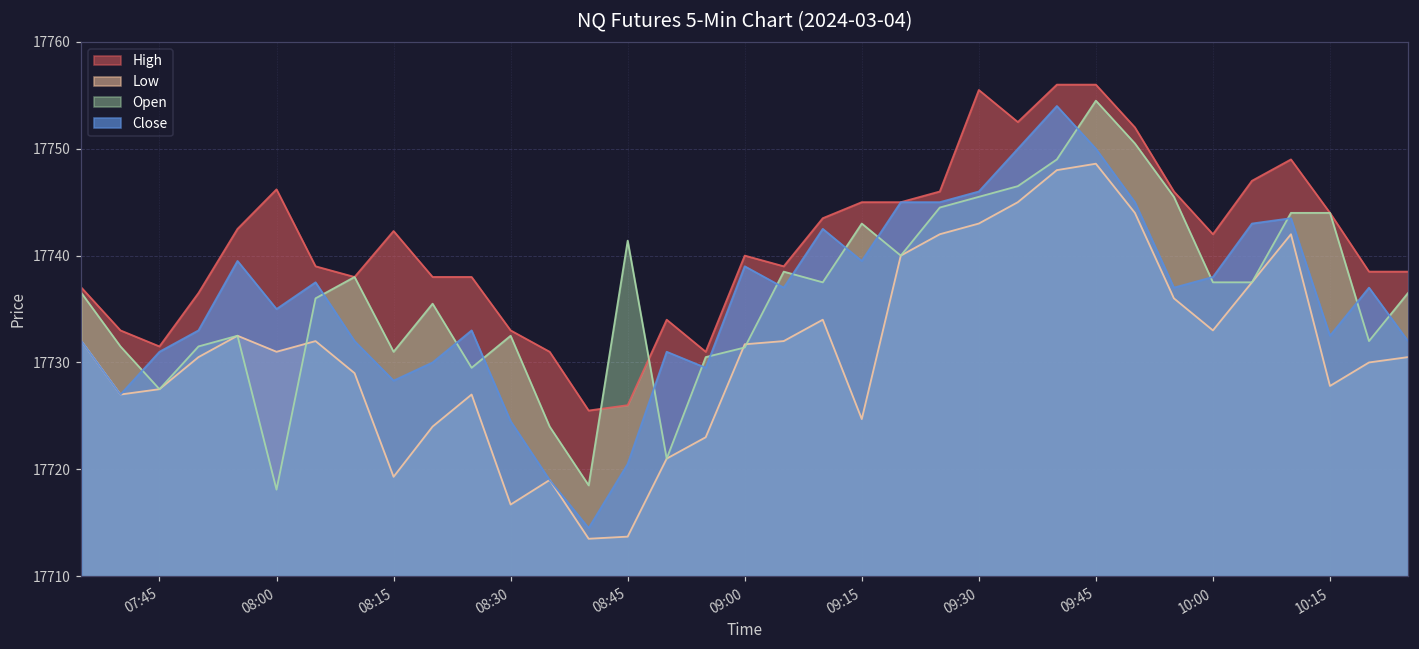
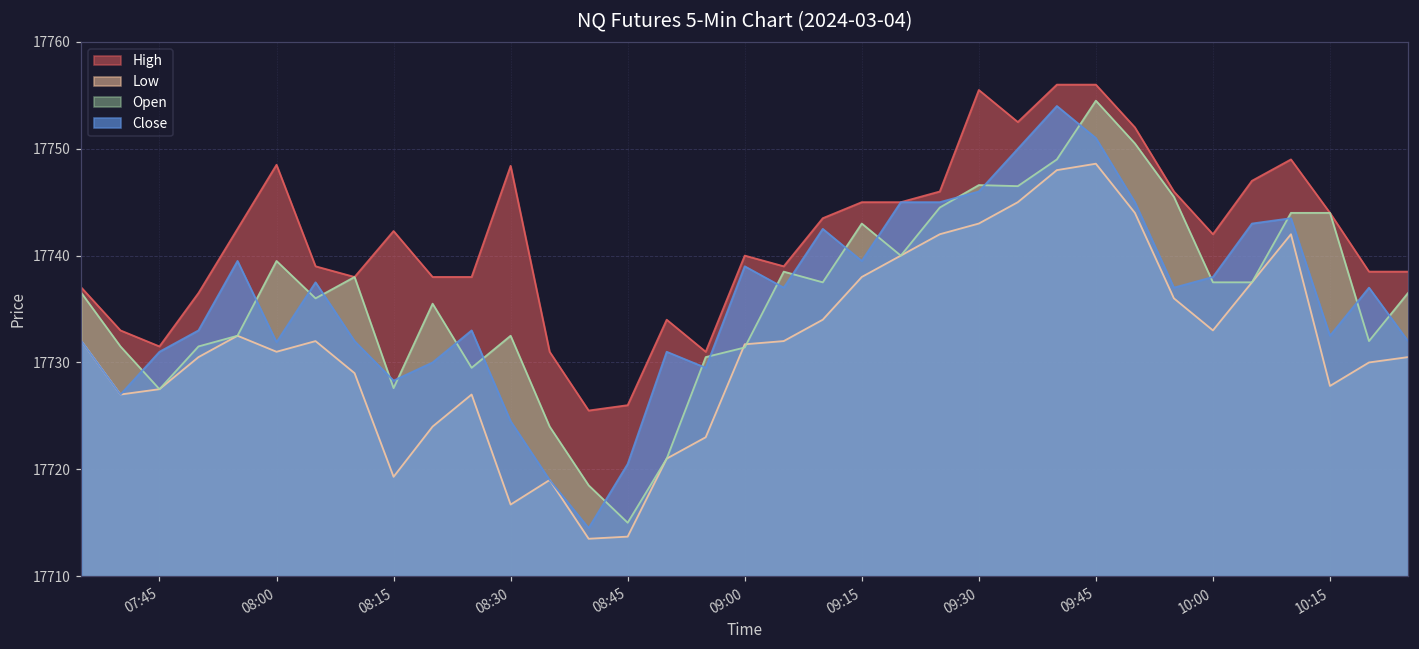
High, 08:00: 17746 -> 17749
Open, 08:00: 17718 -> 17740
Close, 08:00: 17735 -> 17732
Open, 08:15: 17731 -> 17728
High, 08:30: 17733 -> 17748
Open, 08:45: 17741 -> 17715
Low, 09:15: 17725 -> 17738
Open, 09:30: 17746 -> 17747
Close, 09:45: 17750 -> 17751
